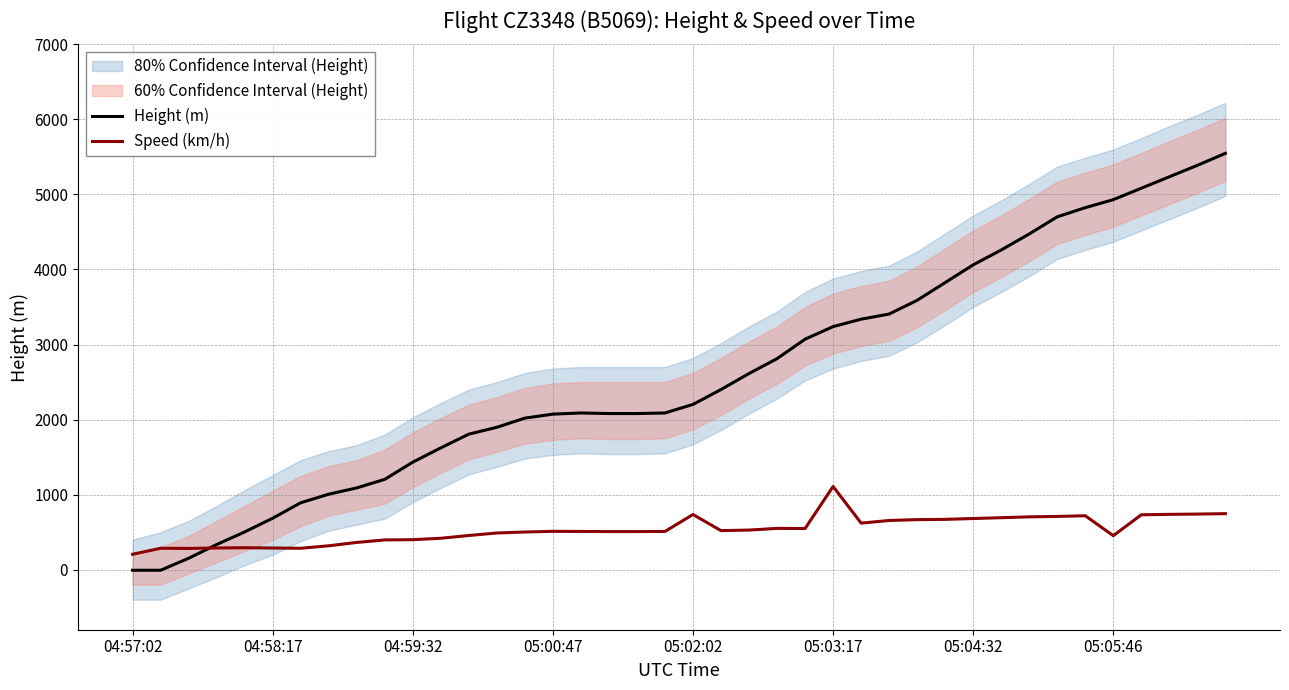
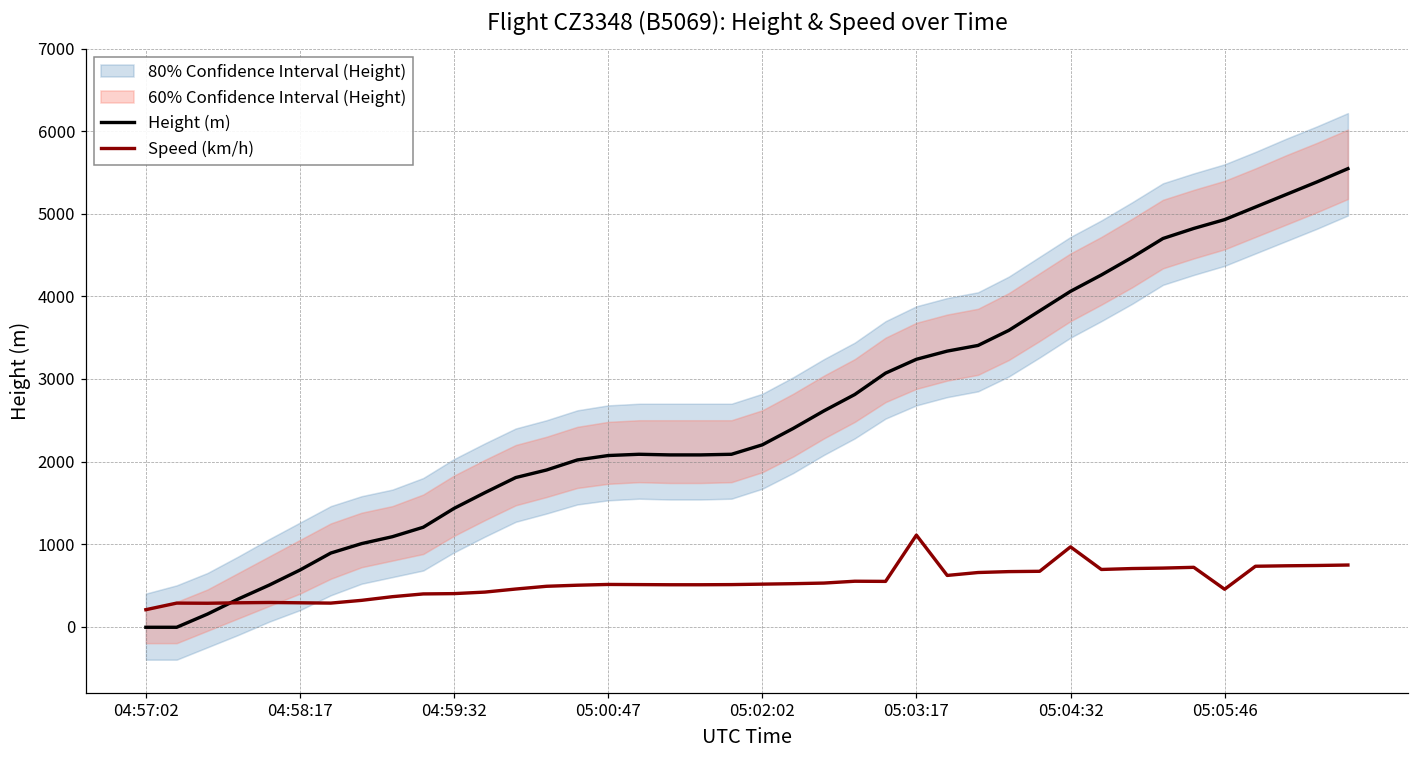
Speed (km/h), 05:02:02: 700 -> 500
Speed (km/h), 05:04:32: 700 -> 1000
